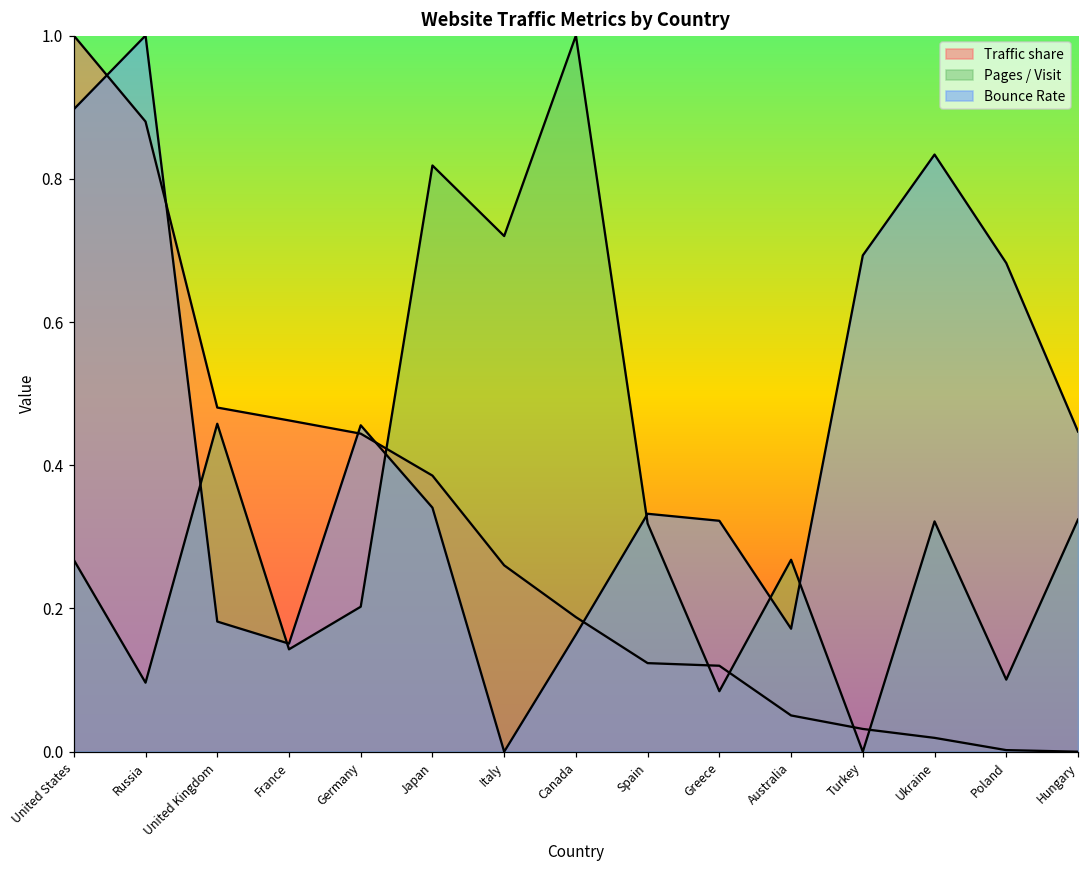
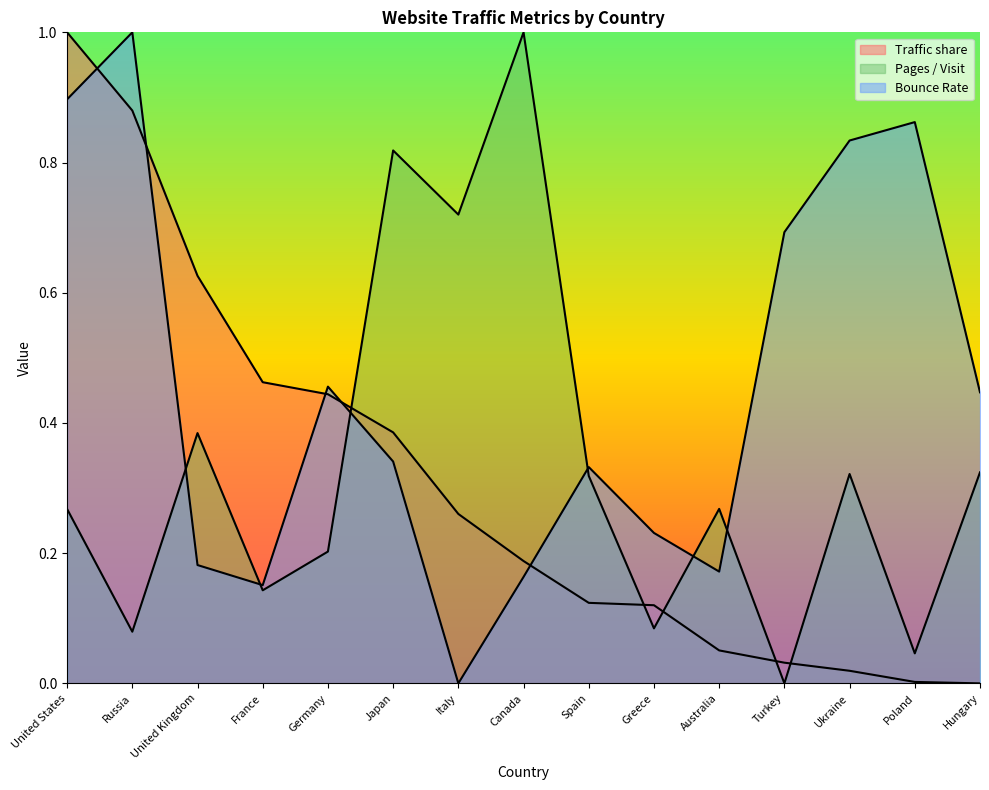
Pages / Visit, Russia: 0.10 -> 0.08
Traffic share, United Kingdom: 0.48 -> 0.63
Pages / Visit, United Kingdom: 0.46 -> 0.38
Bounce Rate, Greece: 0.32 -> 0.23
Pages / Visit, Poland: 0.10 -> 0.05
Bounce Rate, Poland: 0.68 -> 0.86
